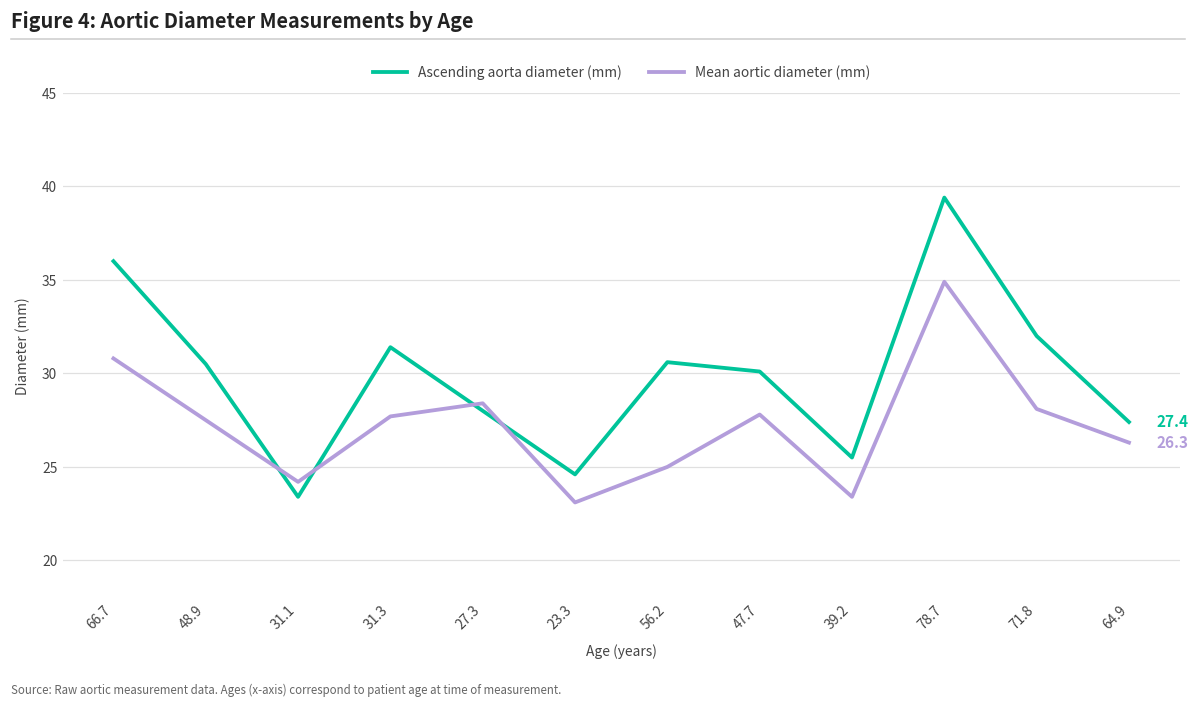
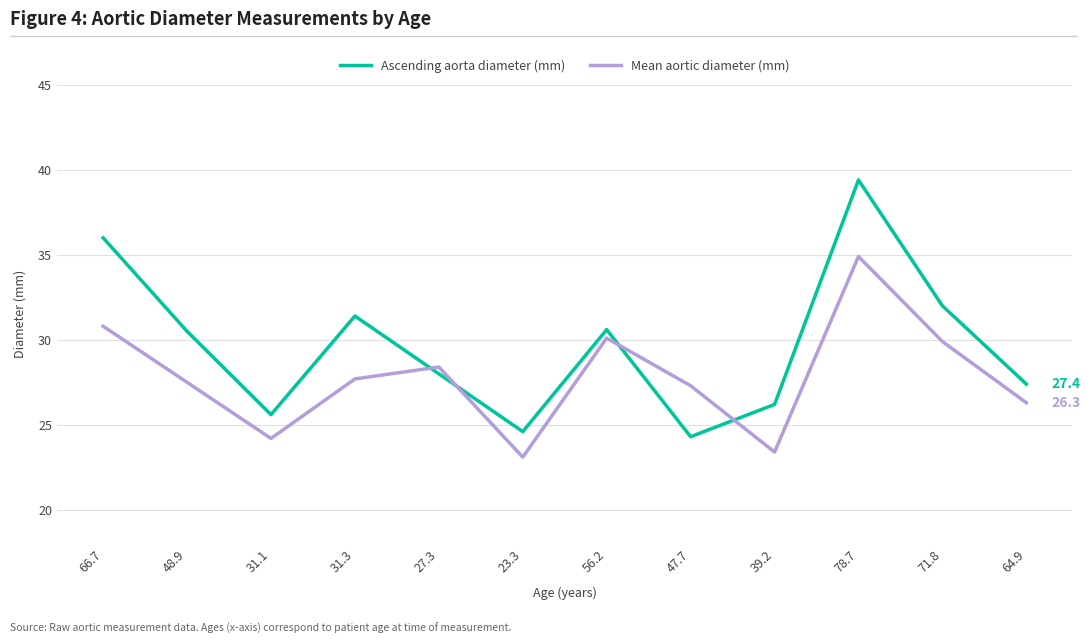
Ascending aorta diameter (mm), 31.1: 23.4 -> 25.6
Mean aortic diameter (mm), 56.2: 25.0 -> 30.1
Ascending aorta diameter (mm), 47.7: 30.1 -> 24.3
Mean aortic diameter (mm), 47.7: 27.8 -> 27.3
Ascending aorta diameter (mm), 39.2: 25.5 -> 26.2
Mean aortic diameter (mm), 71.8: 28.1 -> 29.9
